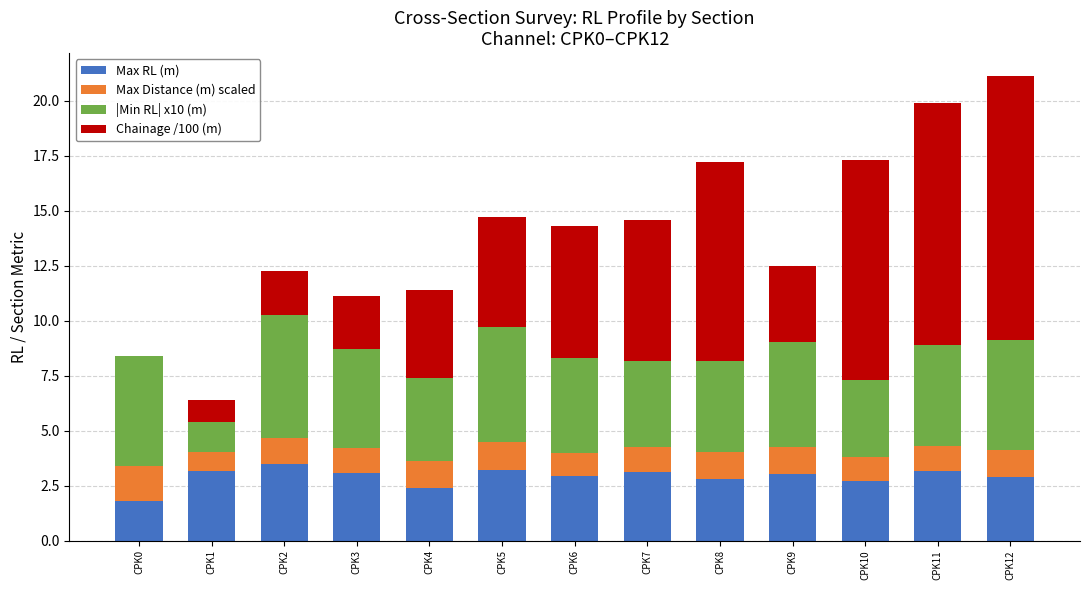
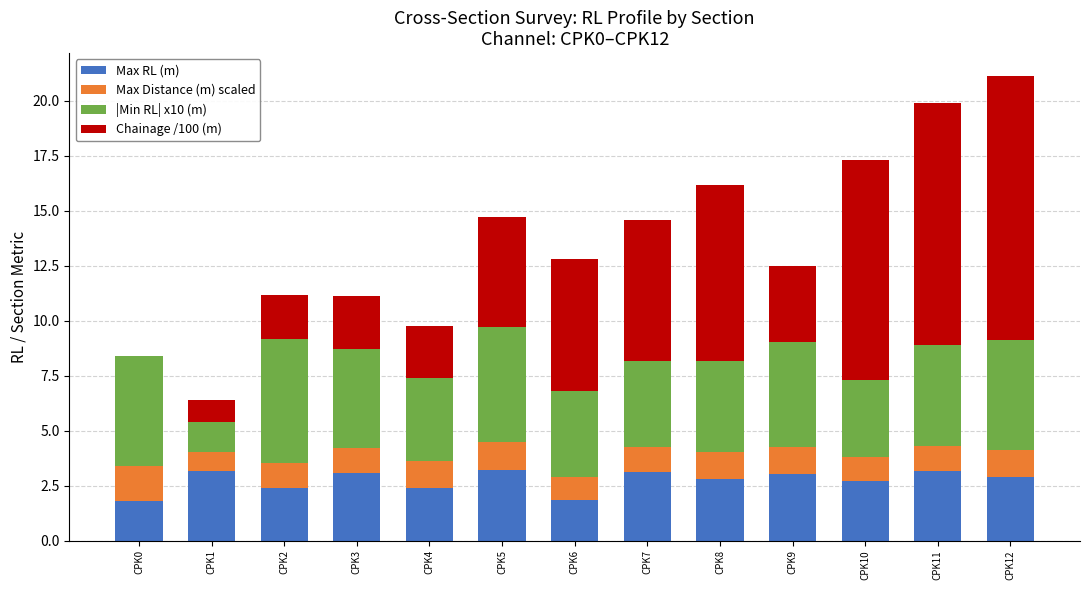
Max RL (m), CPK2: 3.5 -> 2.4
Chainage /100 (m), CPK4: 4.0 -> 2.3
Max RL (m), CPK6: 3.0 -> 1.9
|Min RL| x10 (m), CPK6: 4.3 -> 3.9
Chainage /100 (m), CPK8: 9.0 -> 8.0
